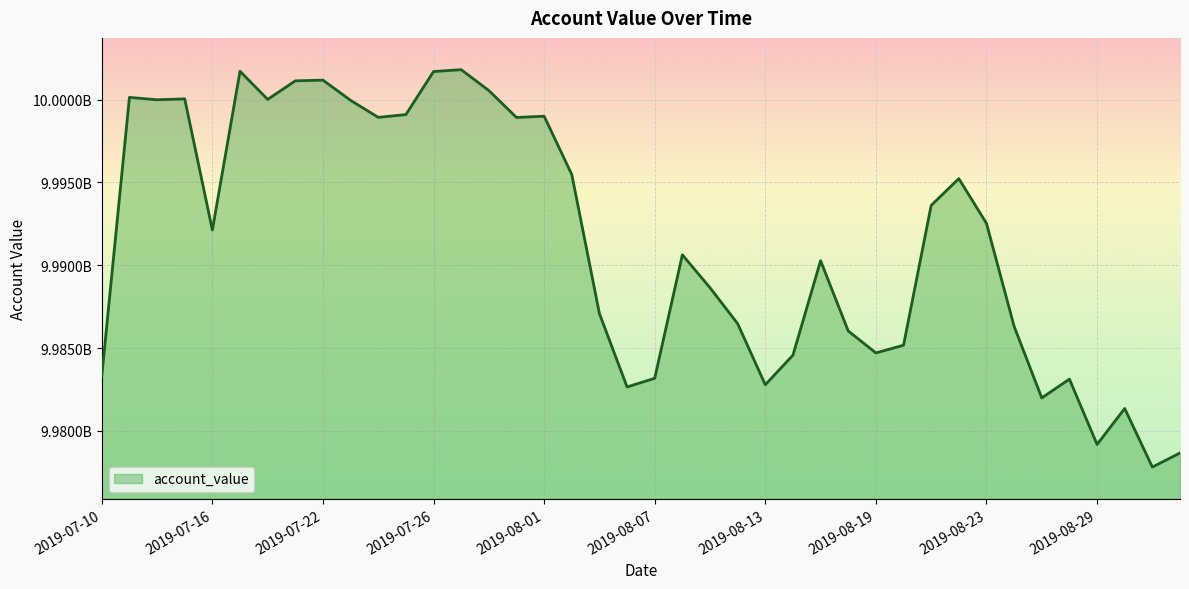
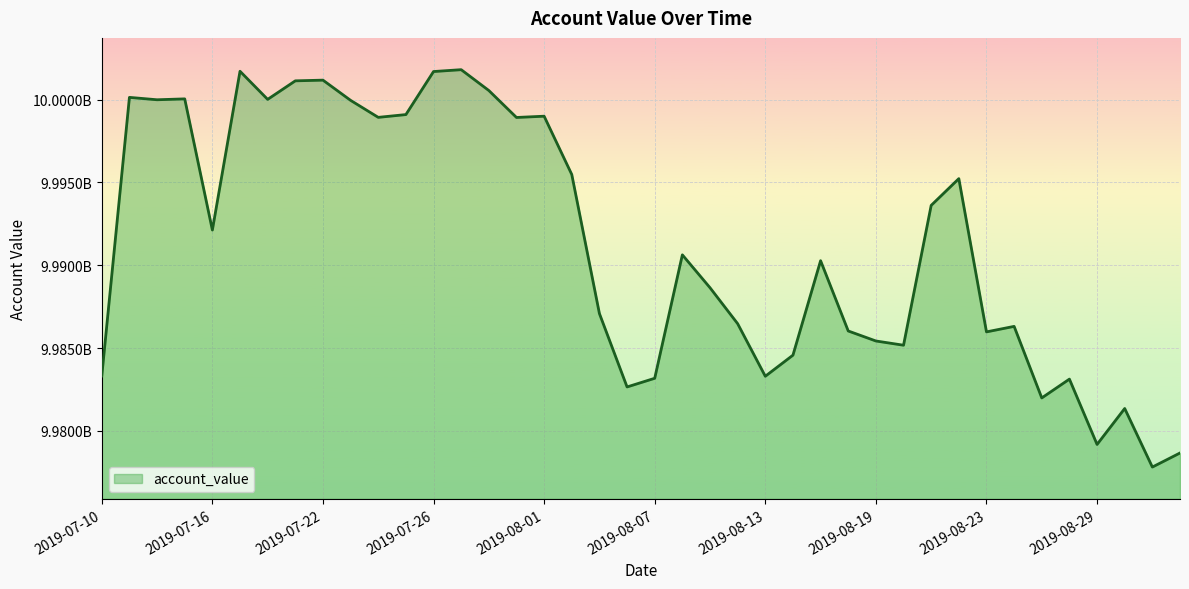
2019-08-13: 9982800000 -> 9983300000
2019-08-19: 9984700000 -> 9985400000
2019-08-23: 9992500000 -> 9986000000
